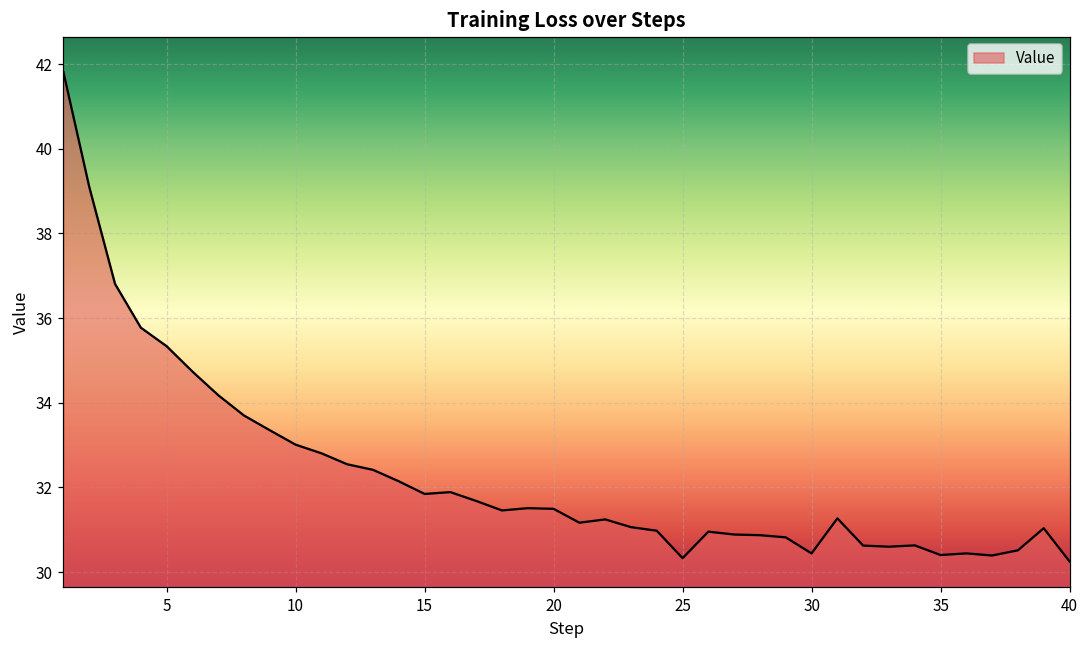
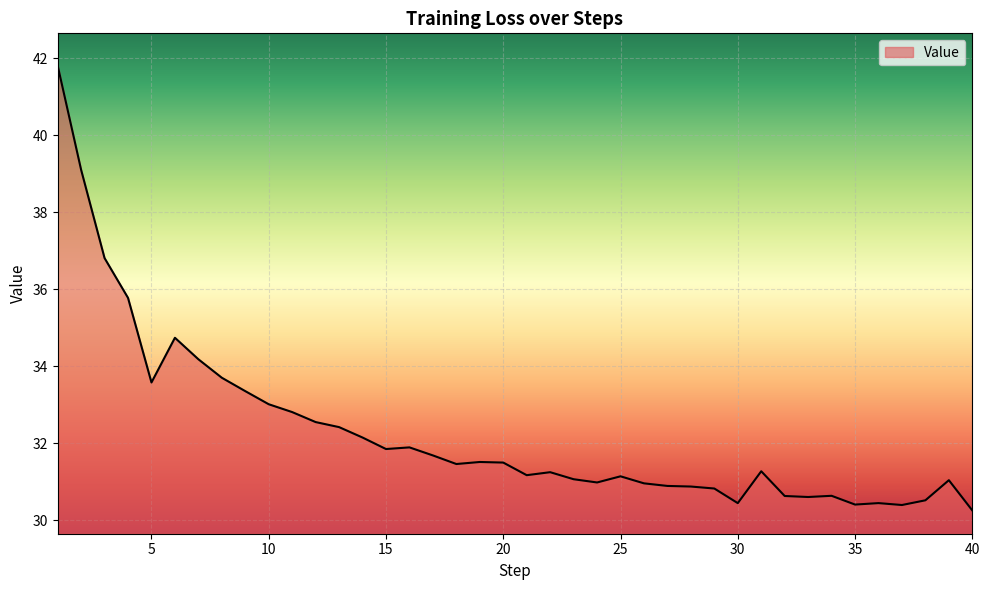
5: 35.3 -> 33.6
25: 30.3 -> 31.1
